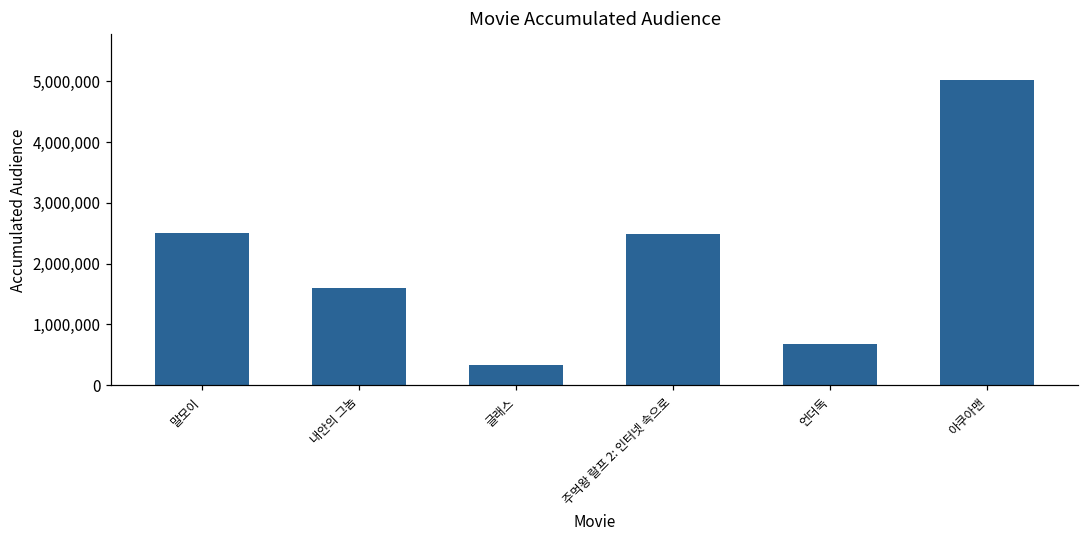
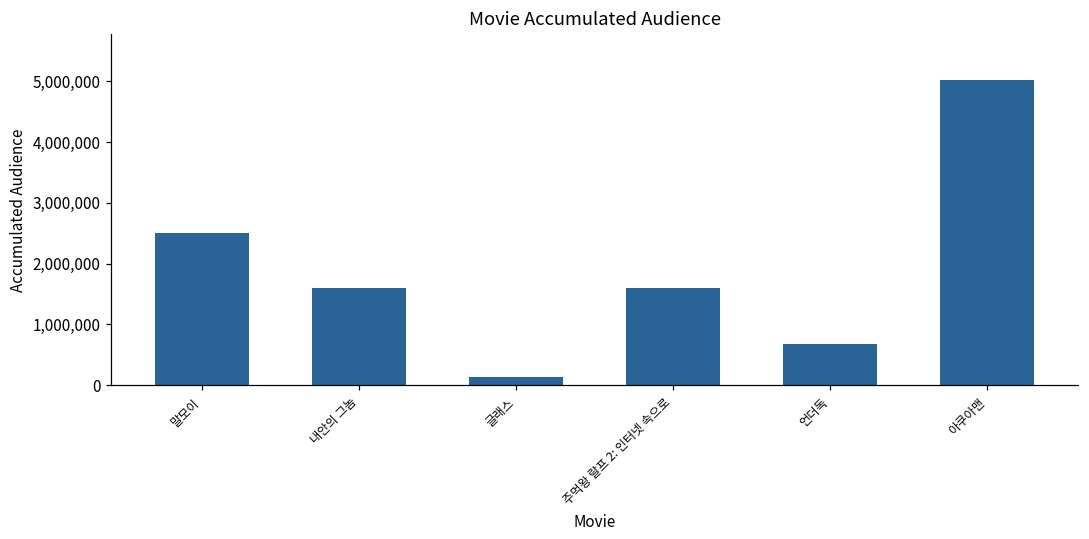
글래스: 300,000 -> 100,000
주먹왕 랄프 2: 인터넷 속으로: 2,500,000 -> 1,600,000
